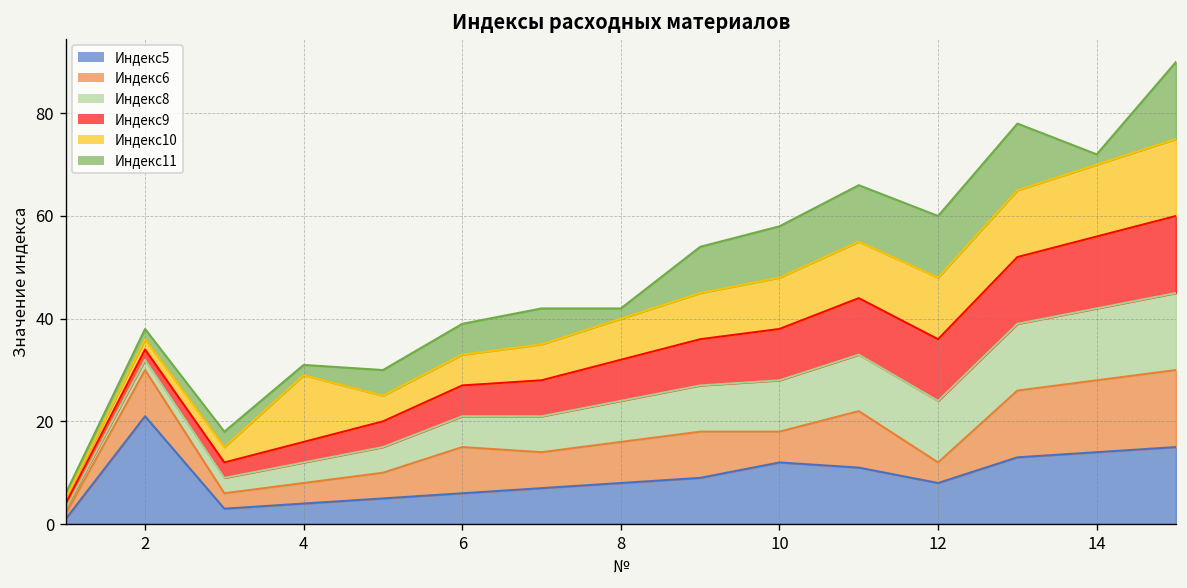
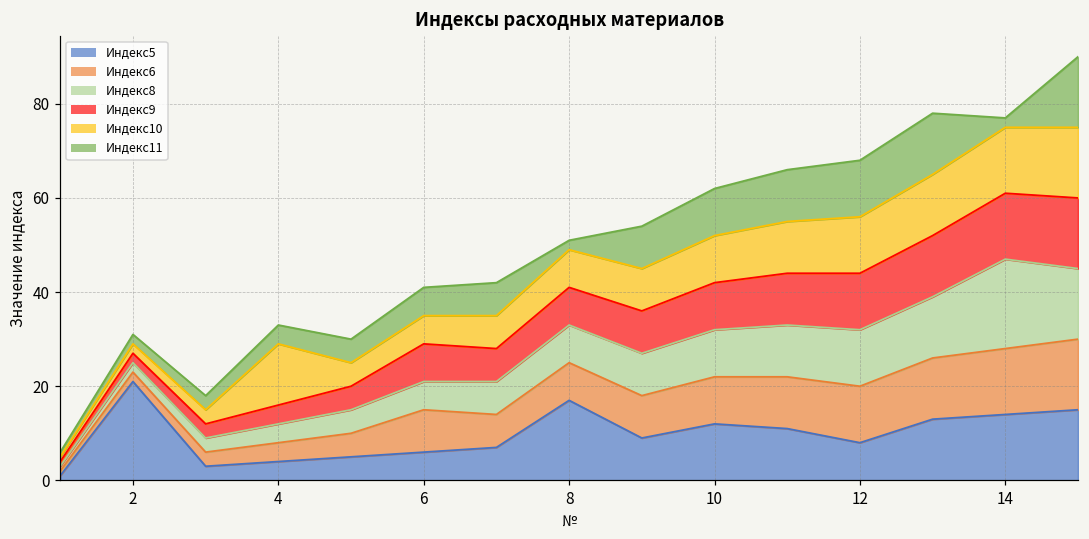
Индекс6, 2: 9 -> 2
Индекс11, 4: 2 -> 4
Индекс9, 6: 6 -> 8
Индекс5, 8: 8 -> 17
Индекс6, 10: 6 -> 10
Индекс6, 12: 4 -> 12
Индекс8, 14: 14 -> 19
